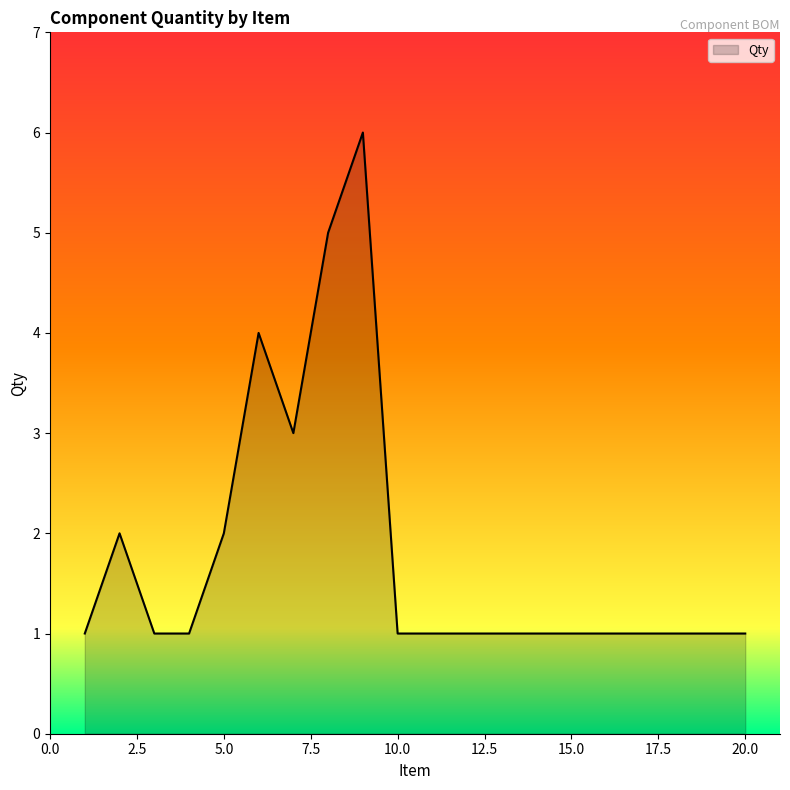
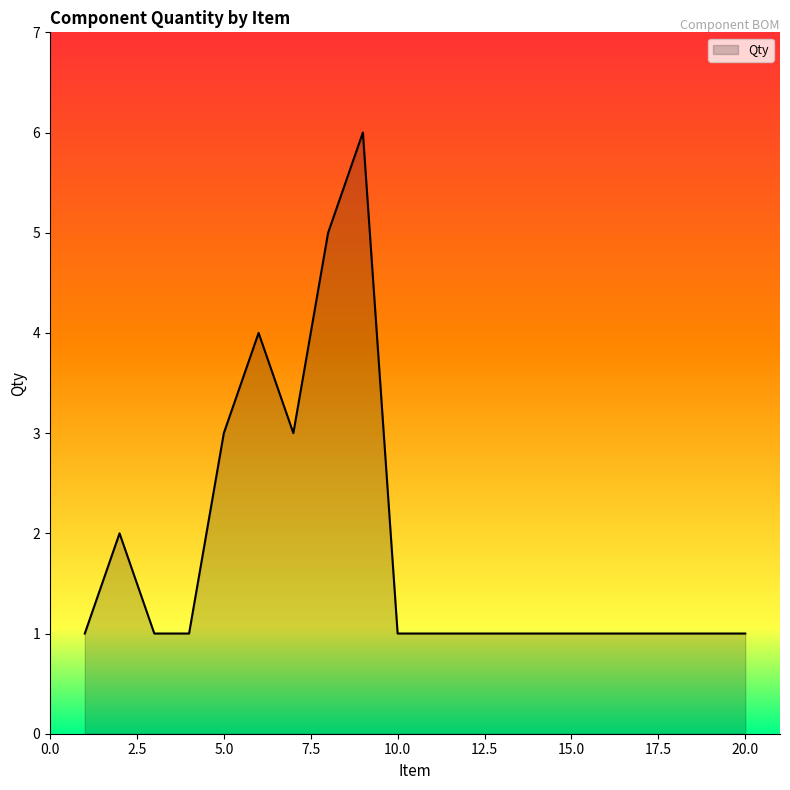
5.0: 2 -> 3
